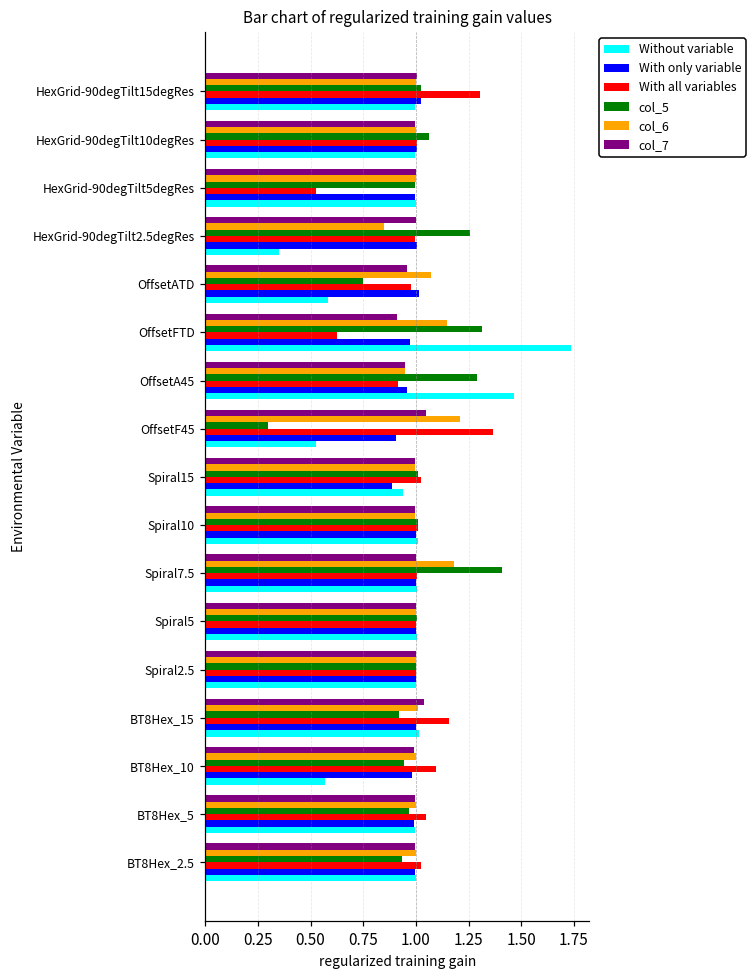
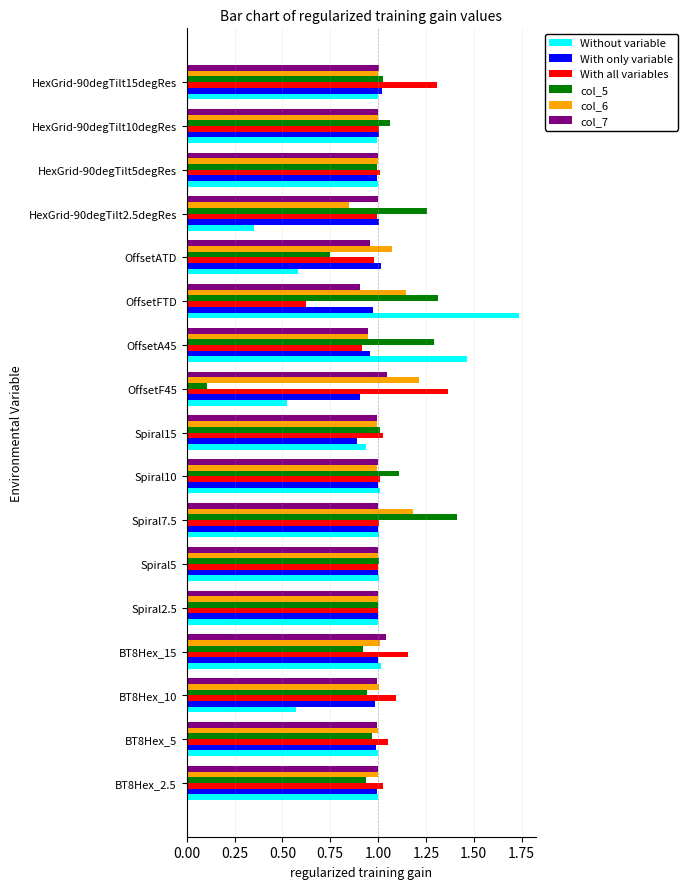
With all variables, HexGrid-90degTilt5degRes: 0.53 -> 1.01
col_5, OffsetF45: 0.30 -> 0.10
col_5, Spiral10: 1.01 -> 1.11
